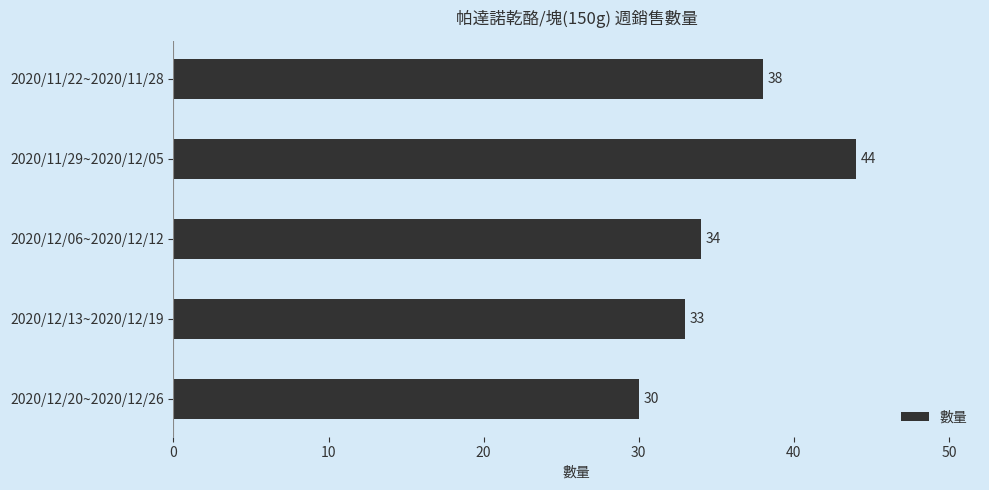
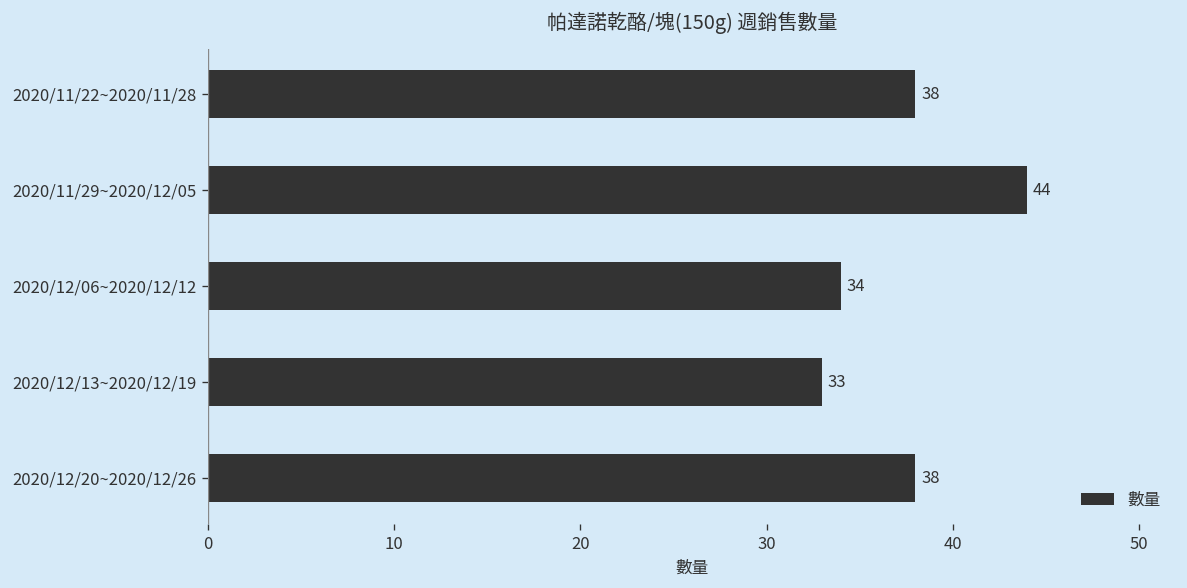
2020/12/20~2020/12/26: 30 -> 38
